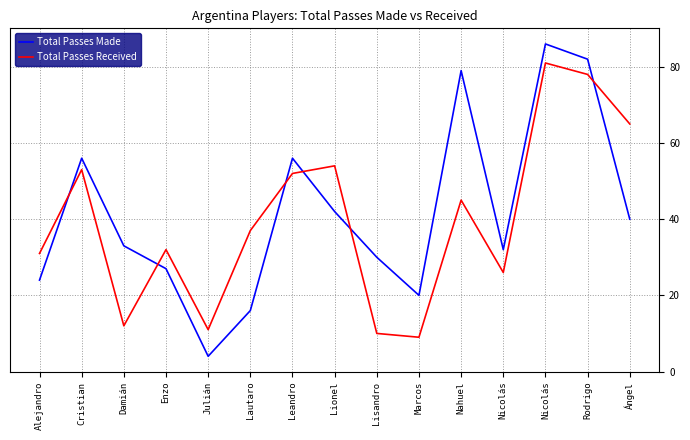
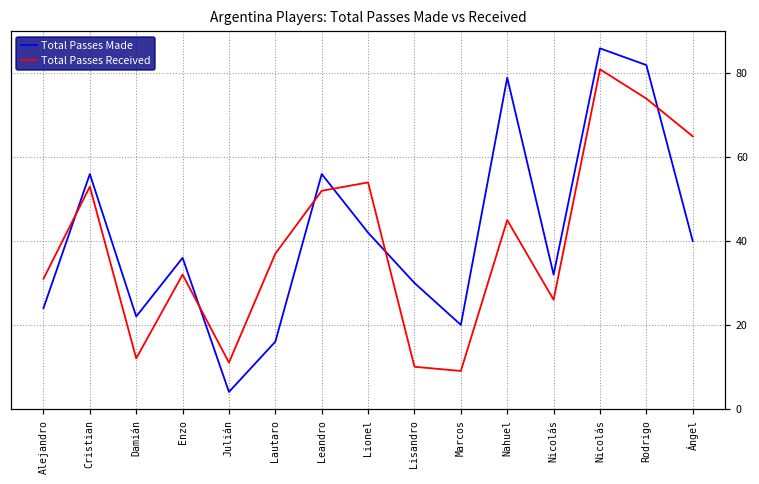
Total Passes Made, Damián: 33 -> 22
Total Passes Made, Enzo: 27 -> 36
Total Passes Received, Rodrigo: 78 -> 74
